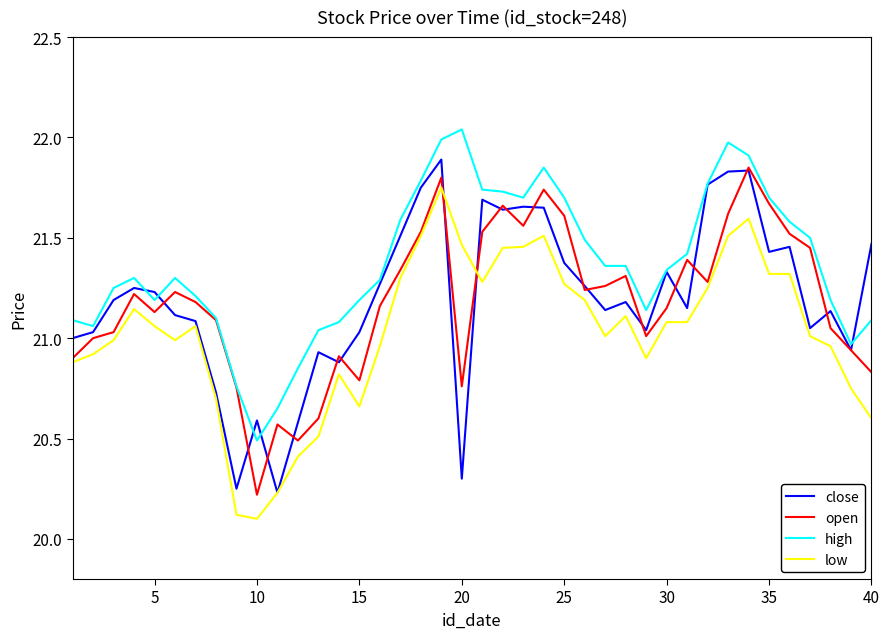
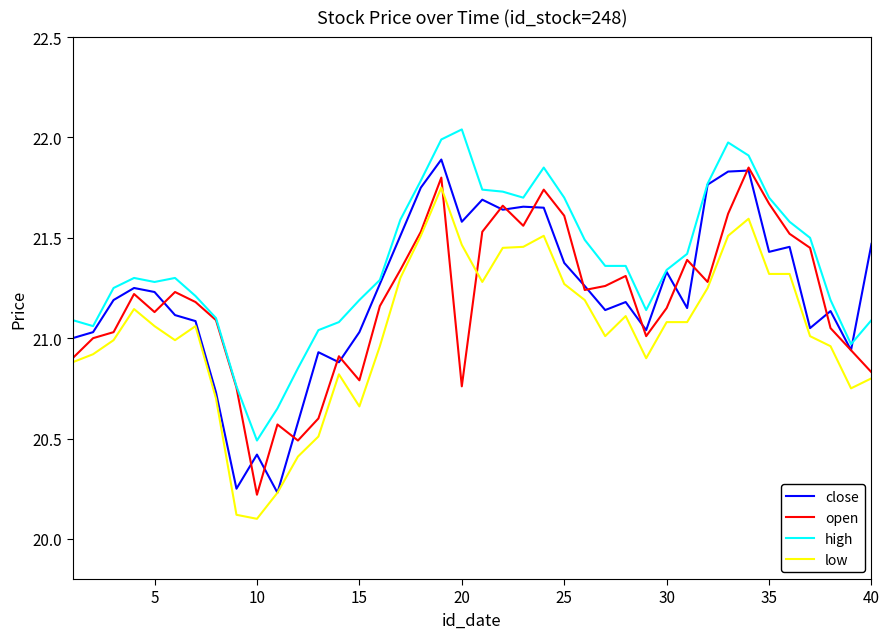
high, 5: 21.19 -> 21.28
close, 10: 20.59 -> 20.42
close, 20: 20.30 -> 21.58
low, 40: 20.6 -> 20.8
